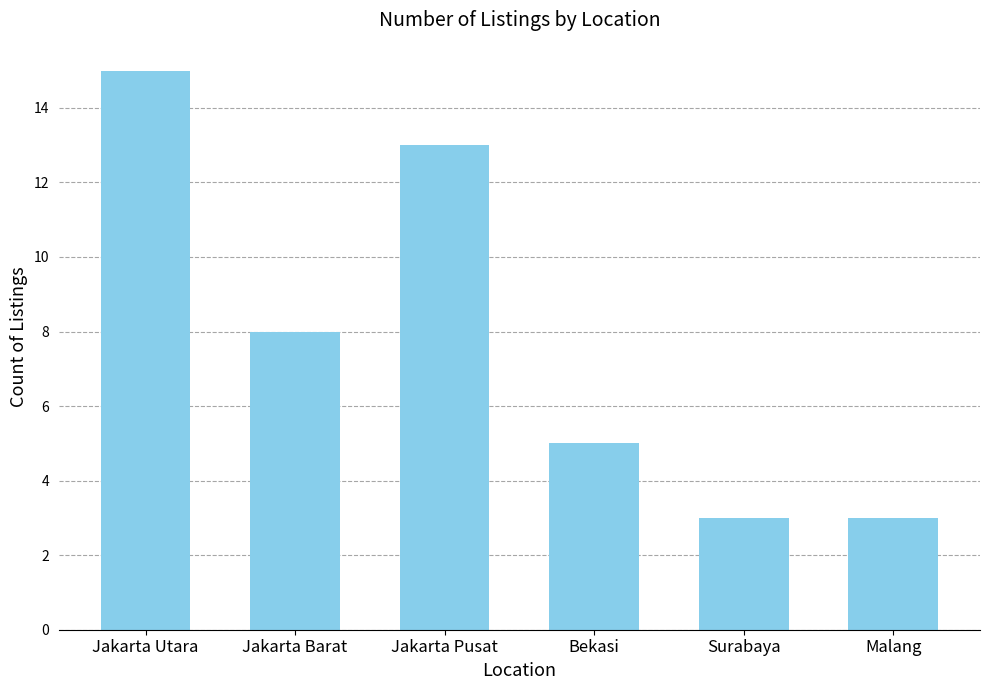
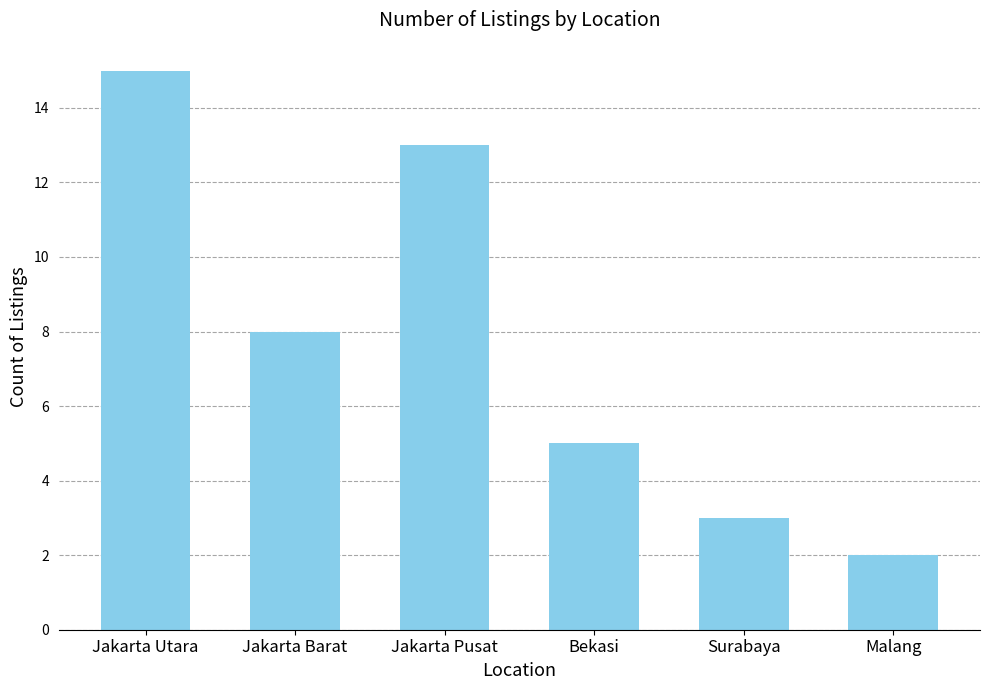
Malang: 3 -> 2
